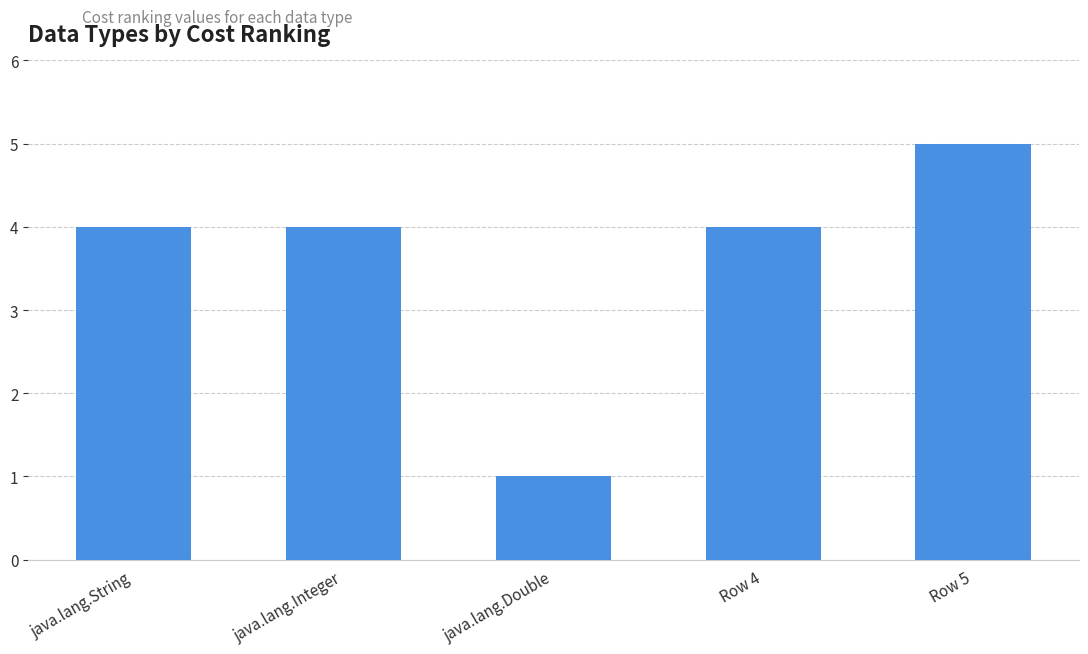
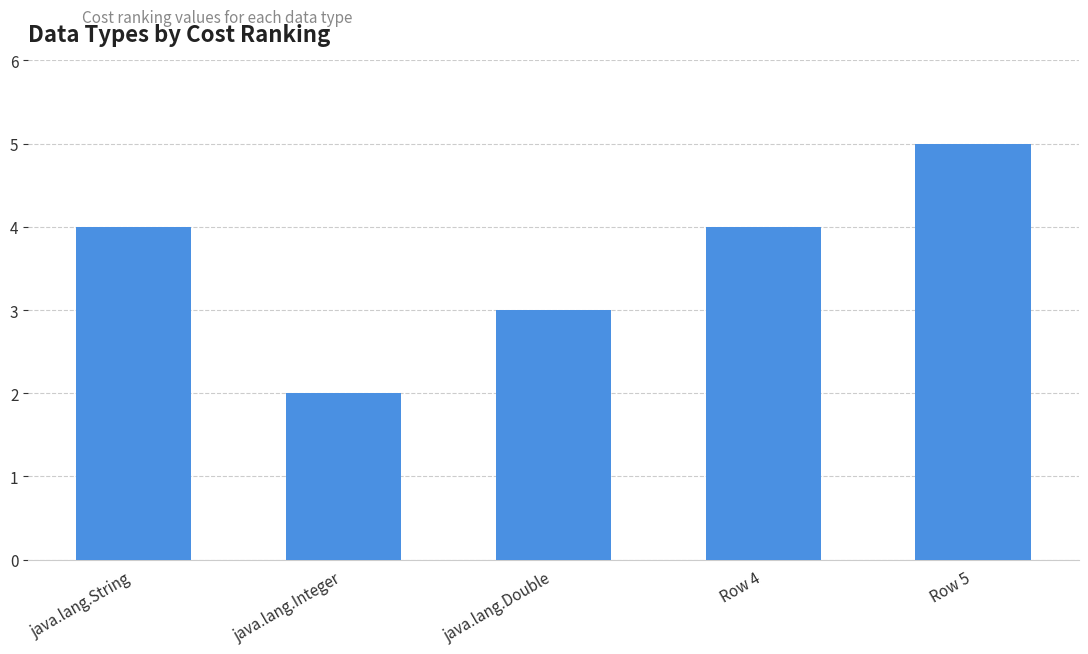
java.lang.Integer: 4 -> 2
java.lang.Double: 1 -> 3
